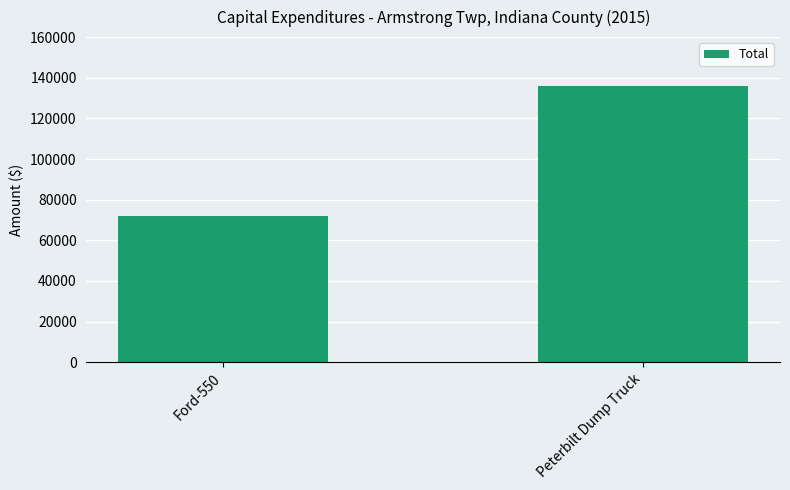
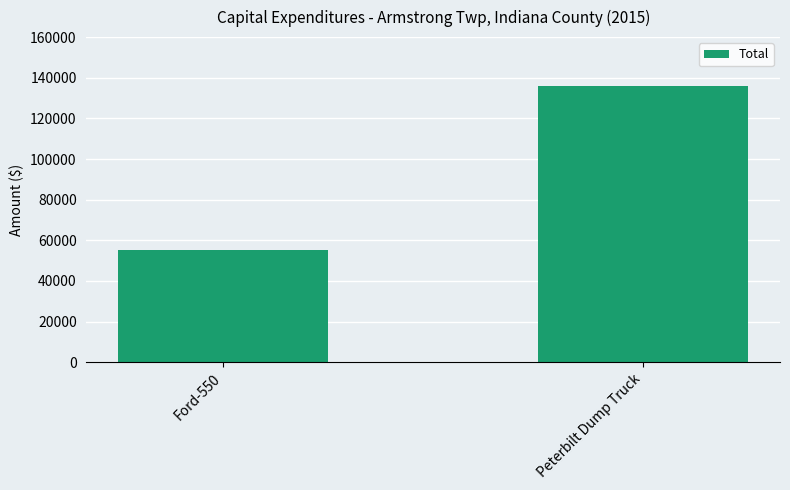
Ford-550: 72000 -> 55000
